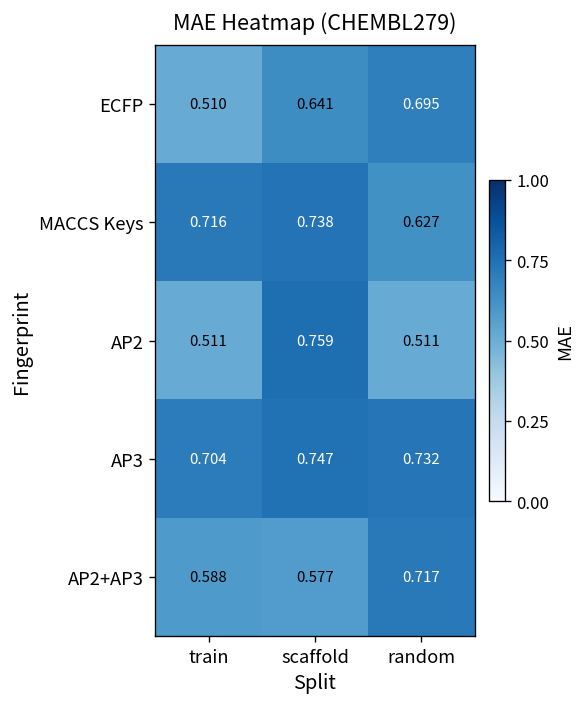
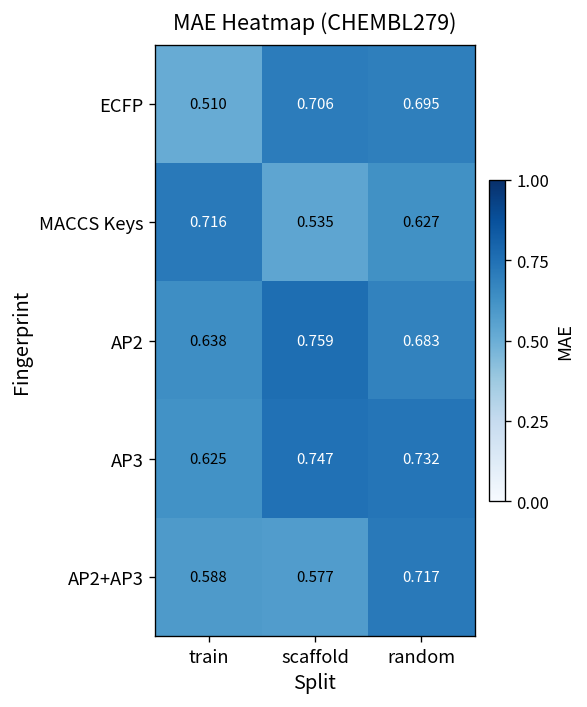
ECFP, scaffold: 0.641 -> 0.706
MACCS Keys, scaffold: 0.738 -> 0.535
AP2, train: 0.511 -> 0.638
AP2, random: 0.511 -> 0.683
AP3, train: 0.704 -> 0.625
